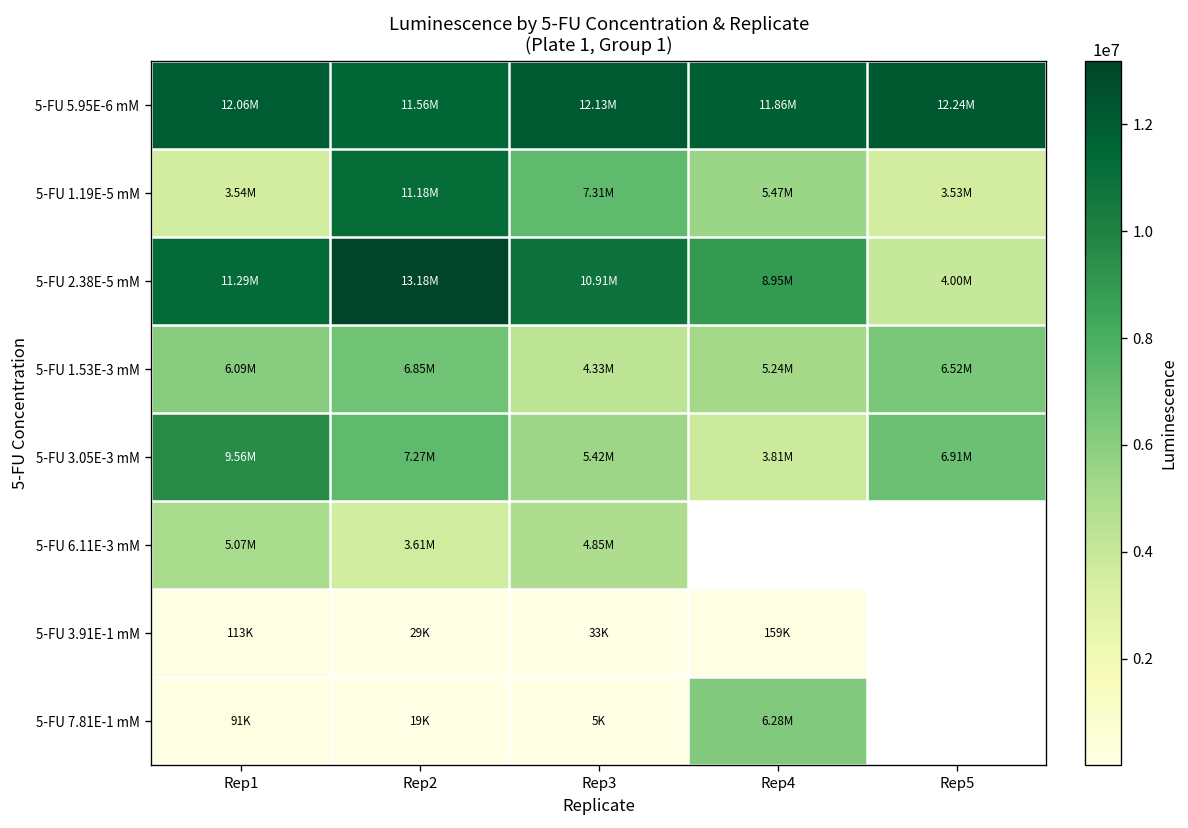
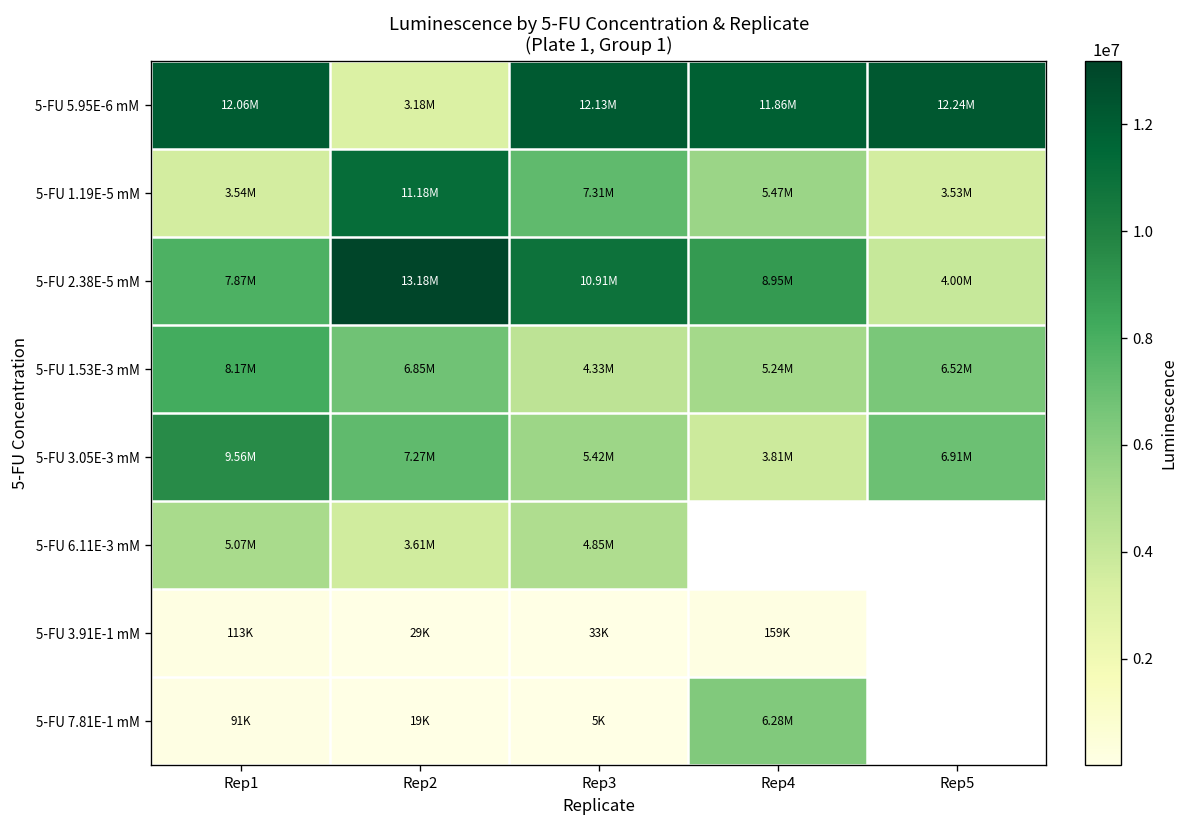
5-FU 5.95E-6 mM, Rep2: 11.56M -> 3.18M
5-FU 2.38E-5 mM, Rep1: 11.29M -> 7.87M
5-FU 1.53E-3 mM, Rep1: 6.09M -> 8.17M
